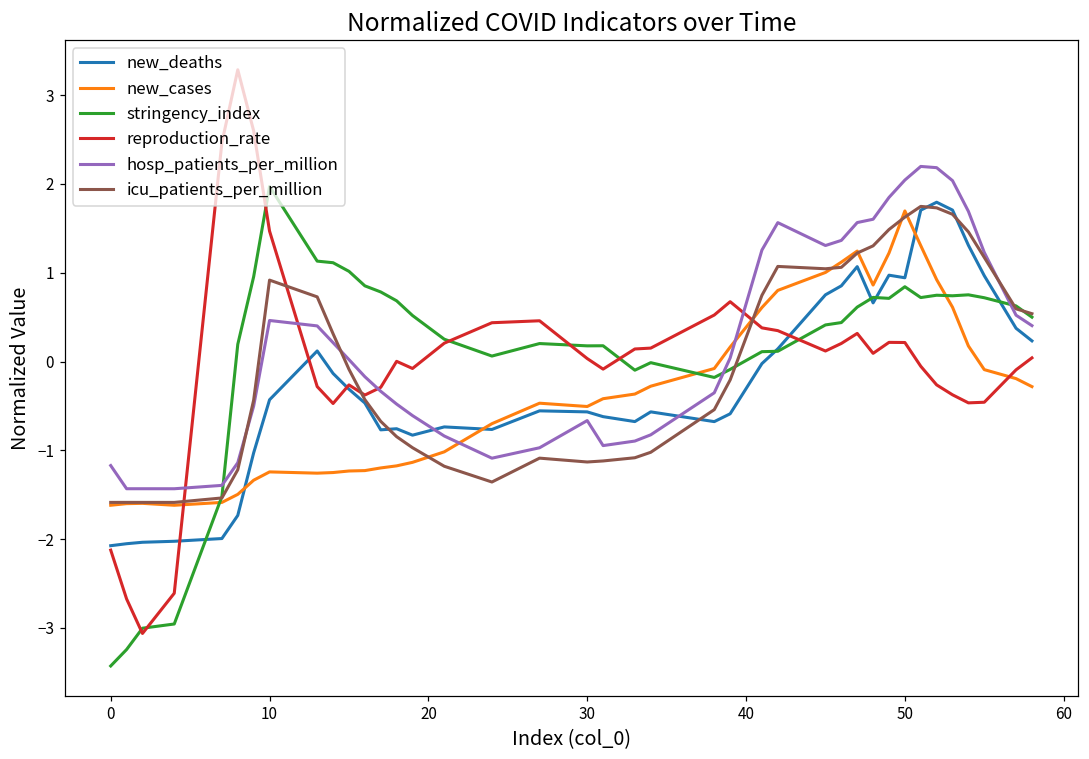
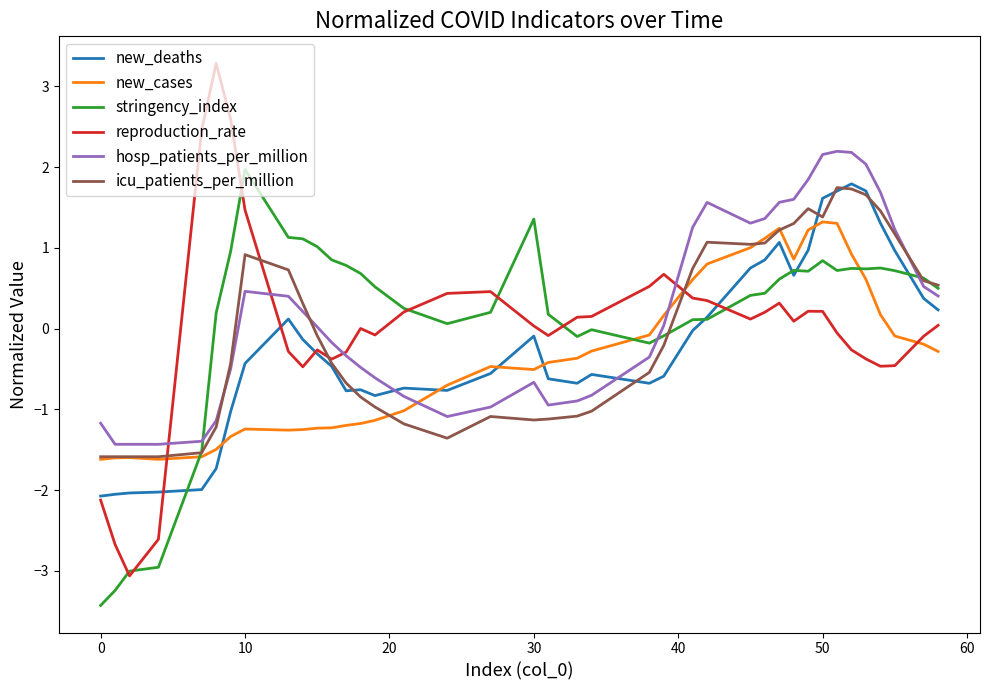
new_deaths, 30: -0.6 -> -0.1
stringency_index, 30: 0.2 -> 1.4
new_deaths, 50: 0.9 -> 1.6
new_cases, 50: 1.7 -> 1.3
hosp_patients_per_million, 50: 2.0 -> 2.2
icu_patients_per_million, 50: 1.6 -> 1.4
